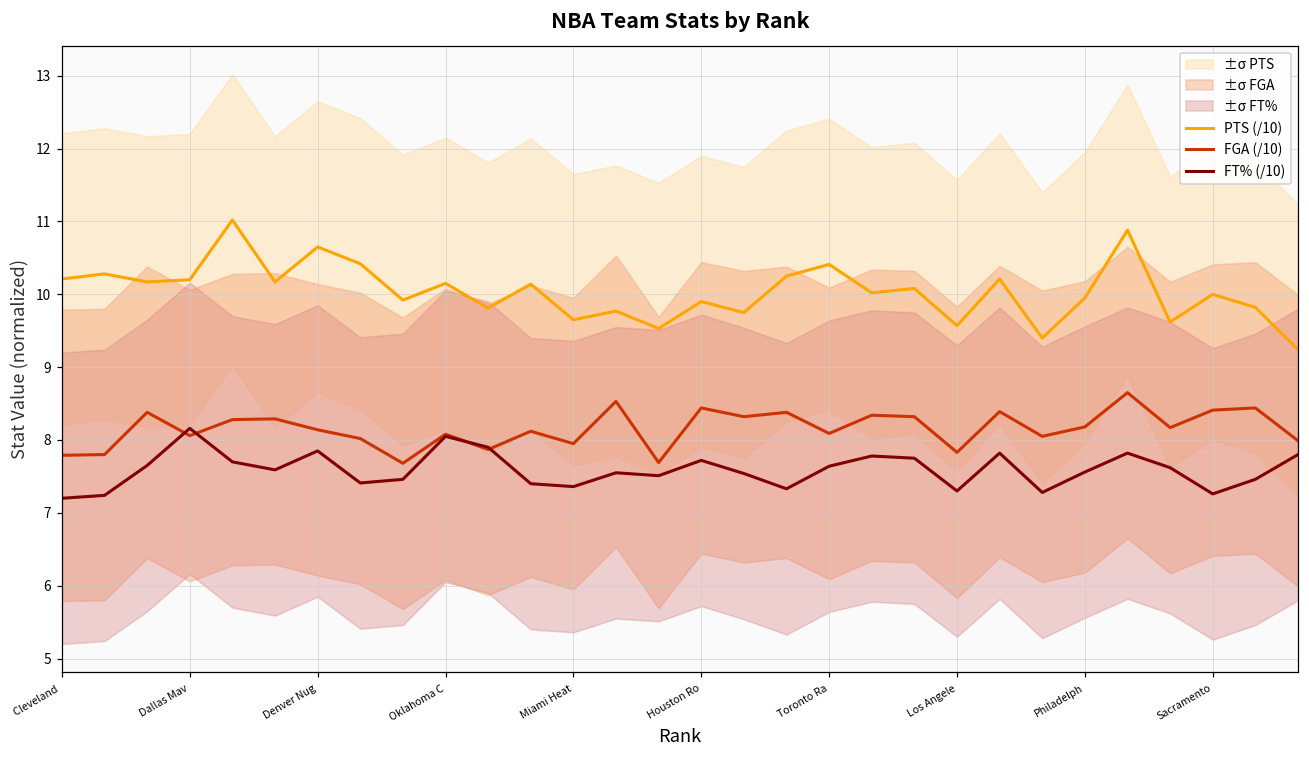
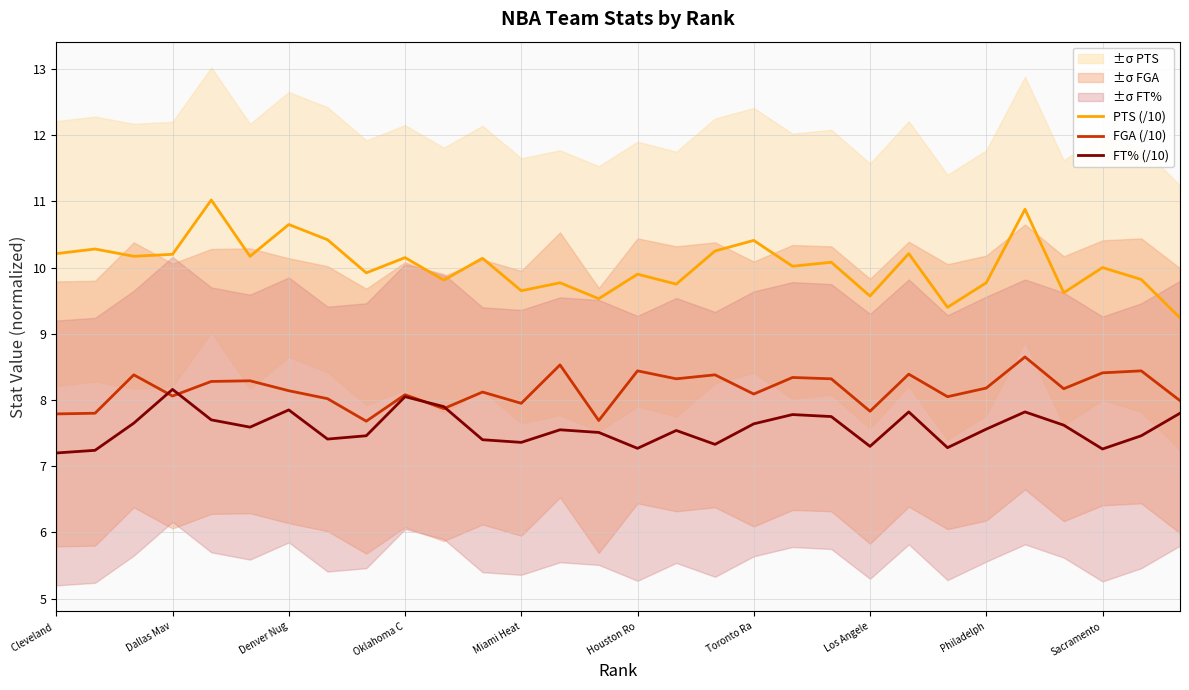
FT% (/10), Houston Ro: 7.7 -> 7.3
PTS (/10), Philadelph: 10.0 -> 9.8
